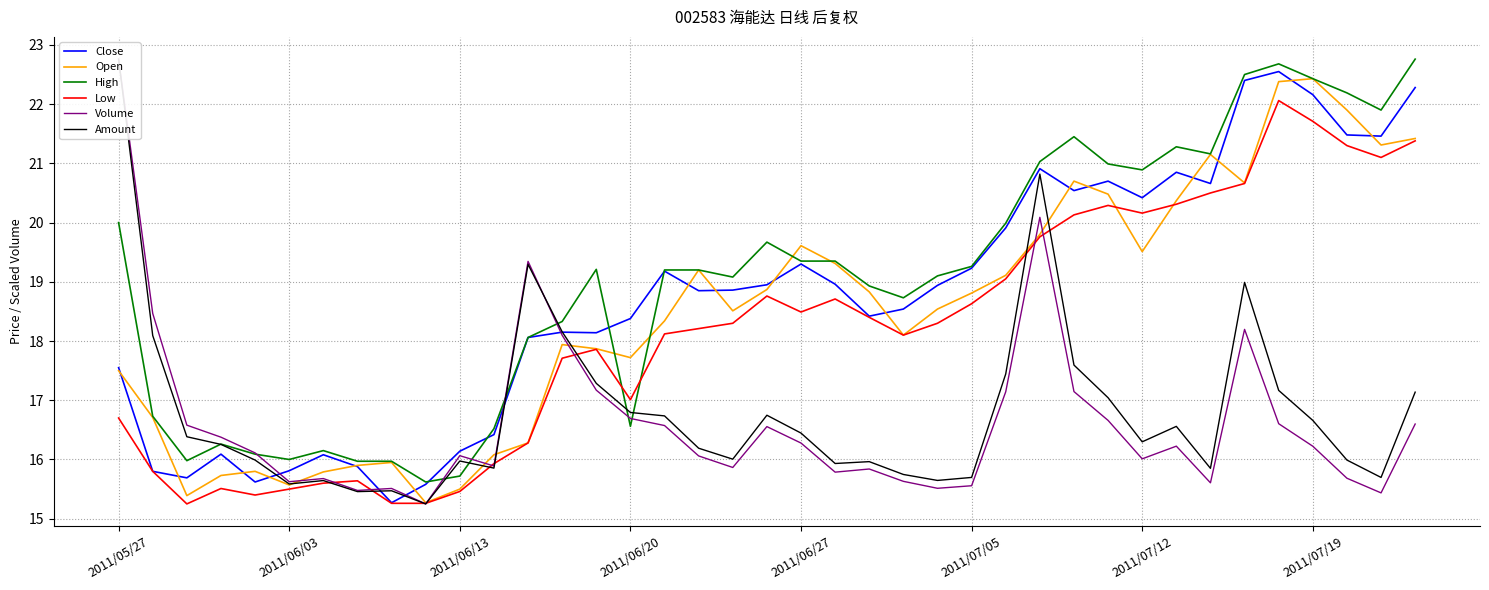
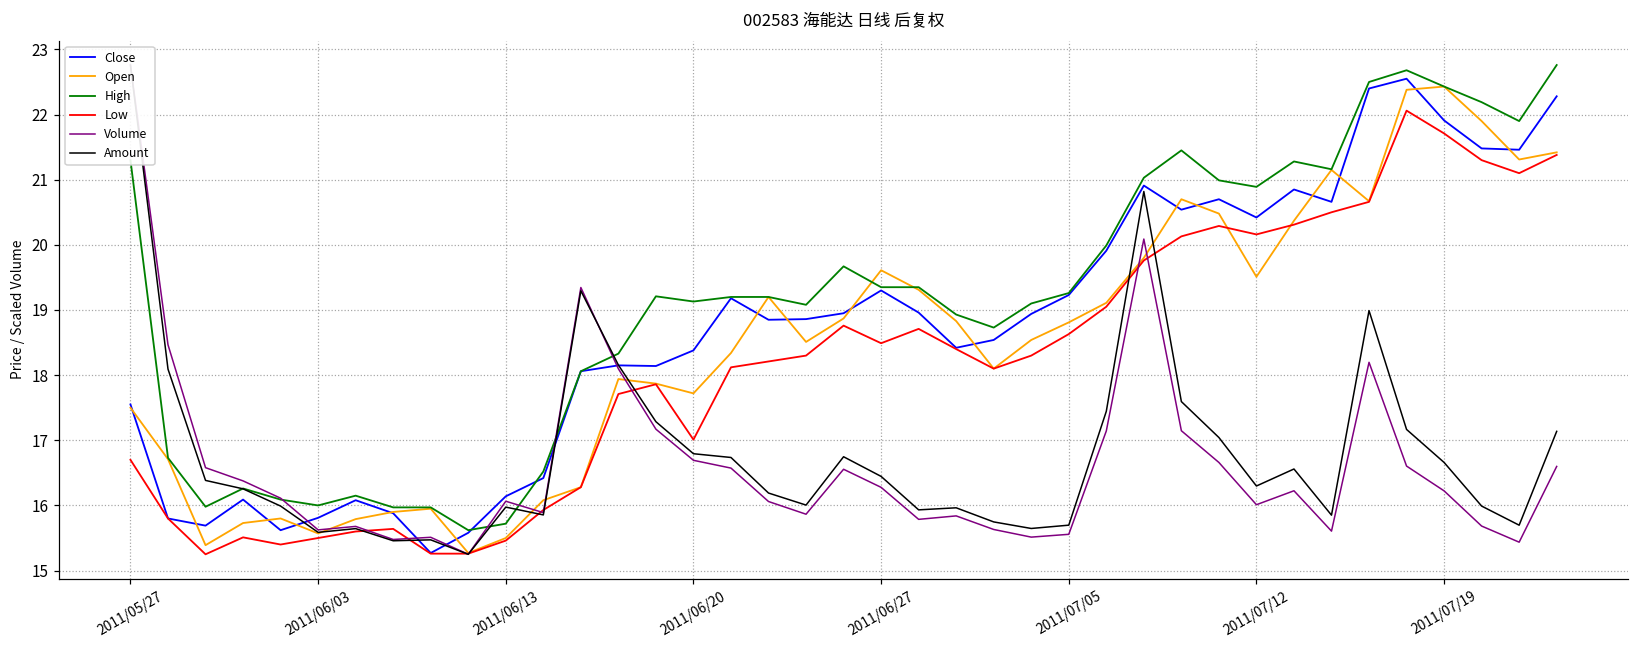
High, 2011/05/27: 20.0 -> 21.3
High, 2011/06/20: 16.6 -> 19.1
Close, 2011/07/19: 22.2 -> 21.9
